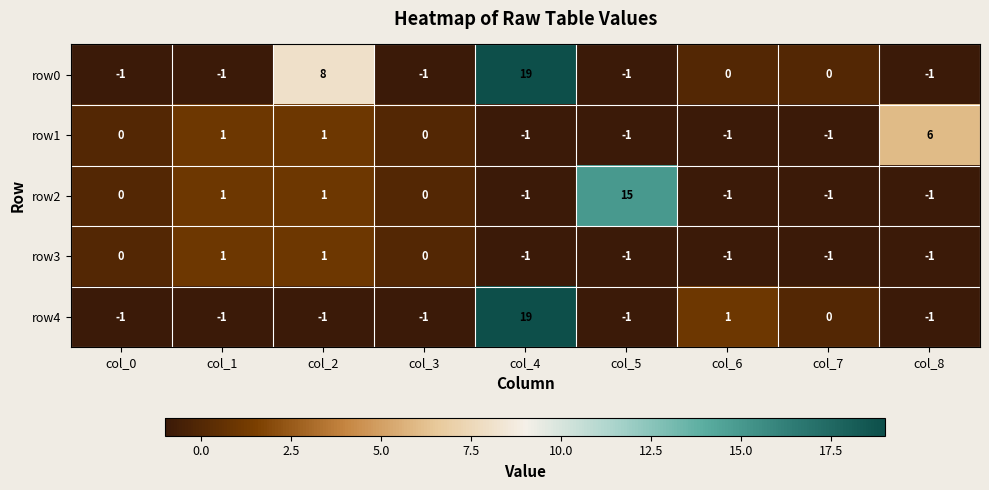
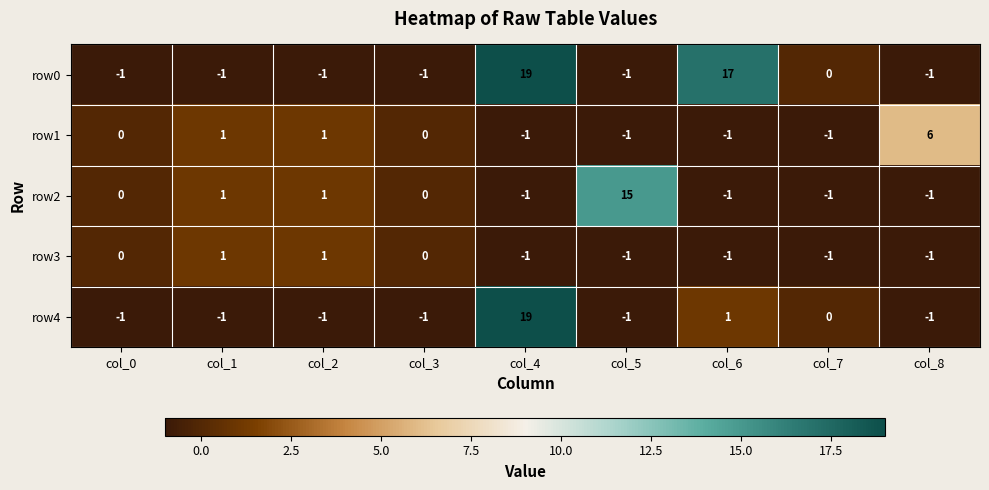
row0, col_2: 8 -> -1
row0, col_6: 0 -> 17
